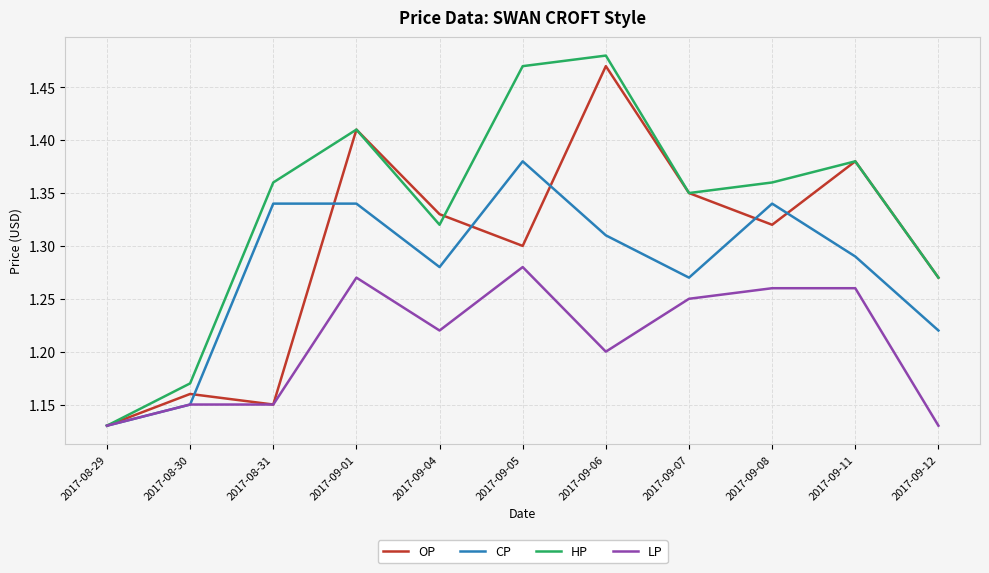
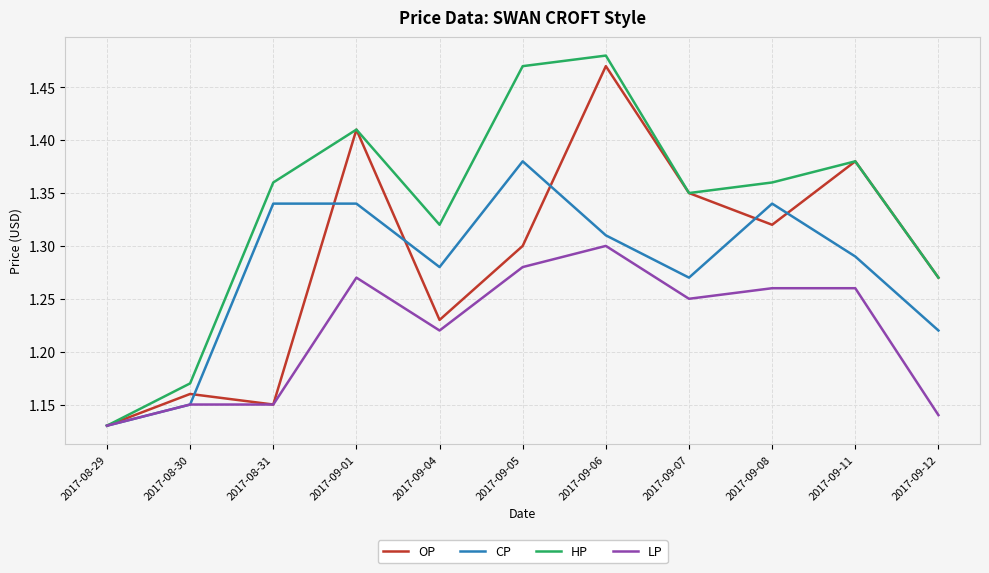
OP, 2017-09-04: 1.33 -> 1.23
LP, 2017-09-06: 1.2 -> 1.3
LP, 2017-09-12: 1.13 -> 1.14
